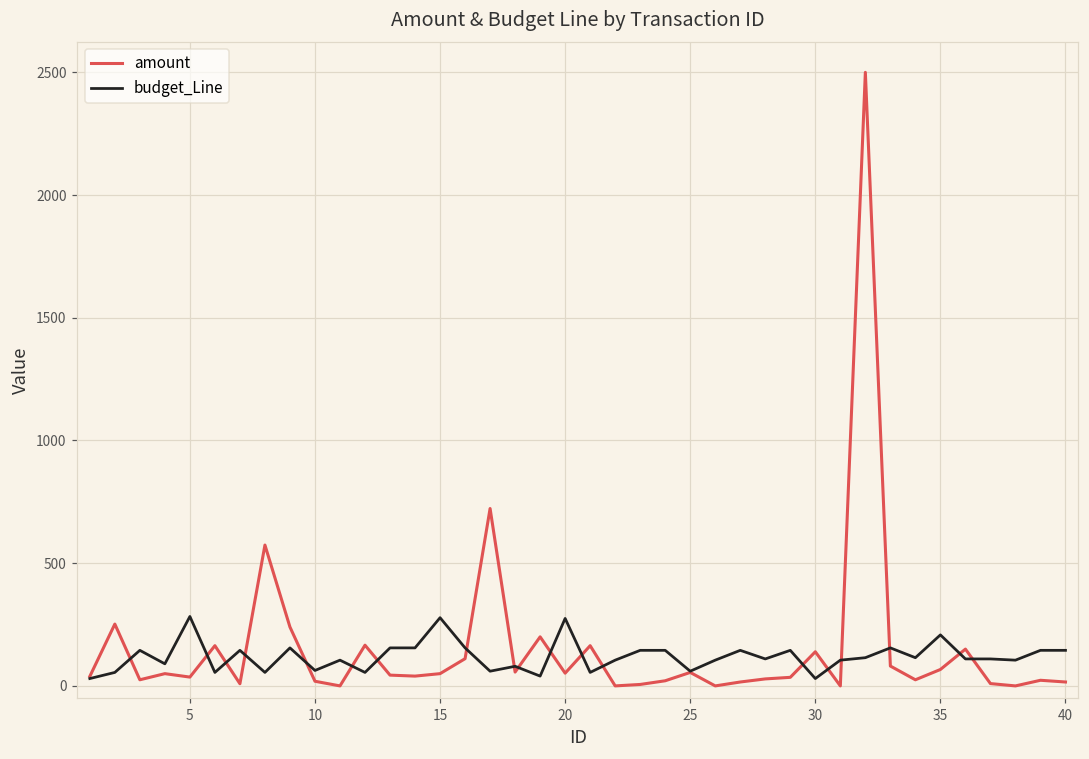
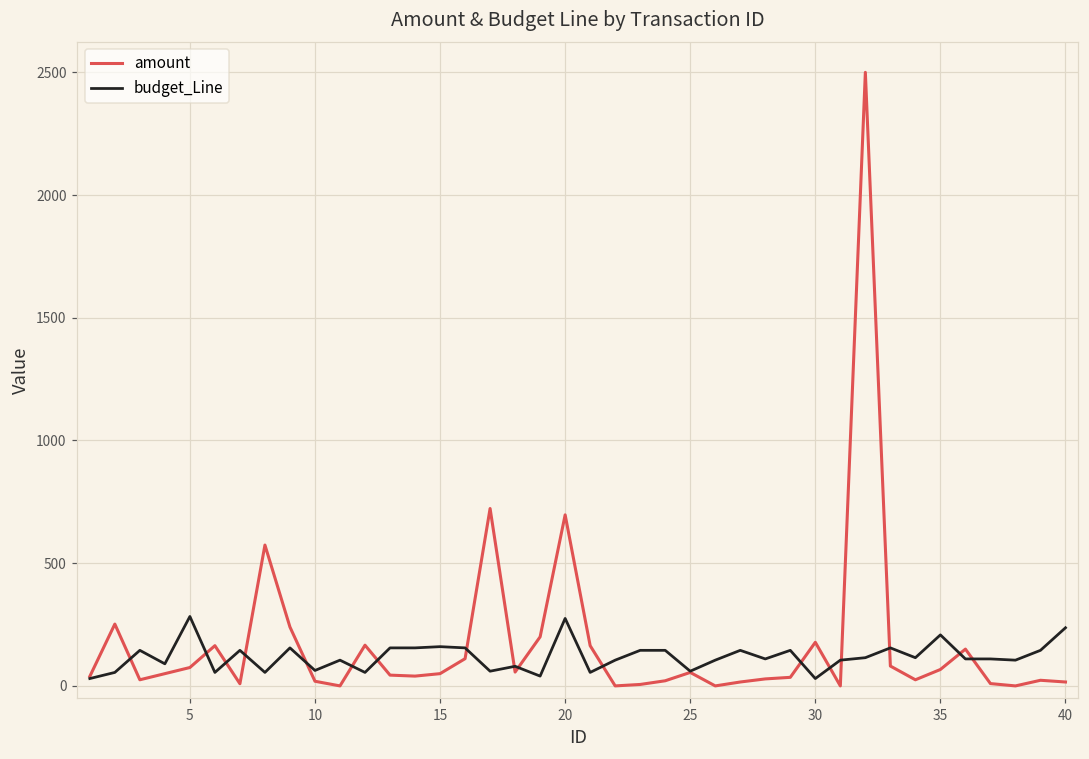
amount, 5: 40 -> 80
budget_Line, 15: 280 -> 160
amount, 20: 50 -> 700
amount, 30: 140 -> 180
budget_Line, 40: 150 -> 240
